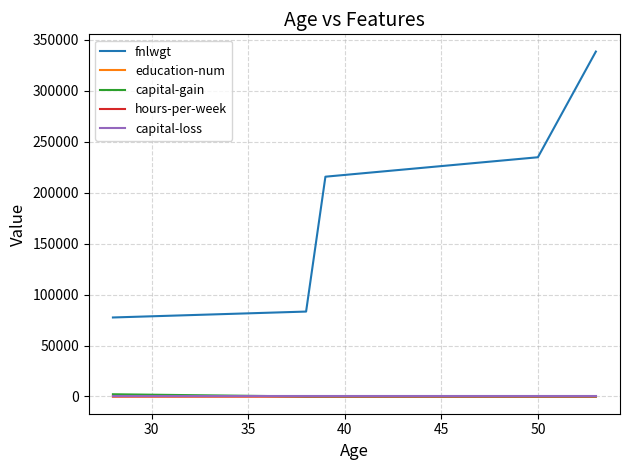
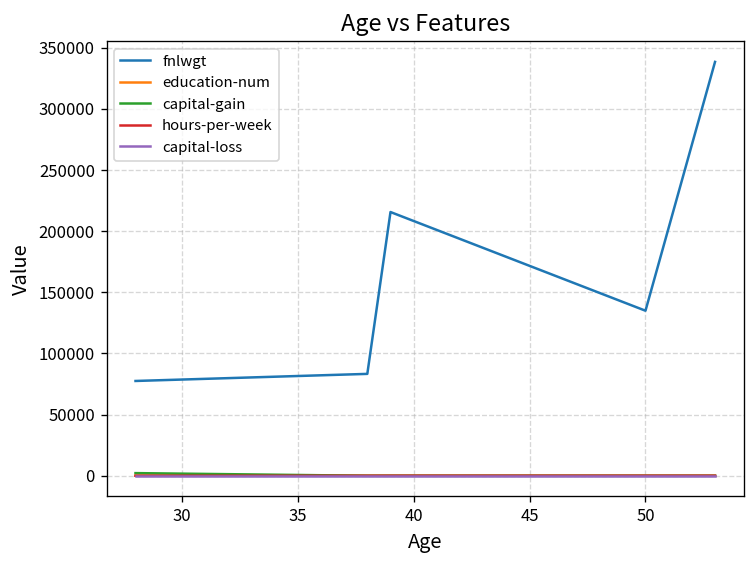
fnlwgt, 50: 235000 -> 135000
